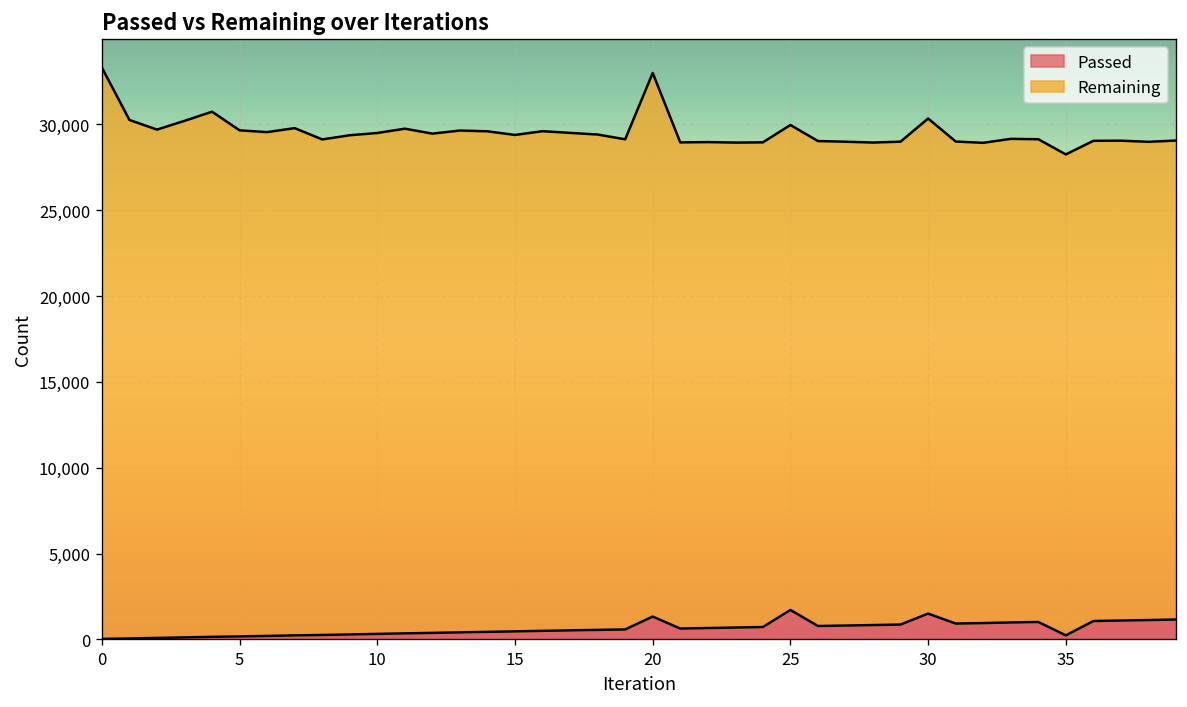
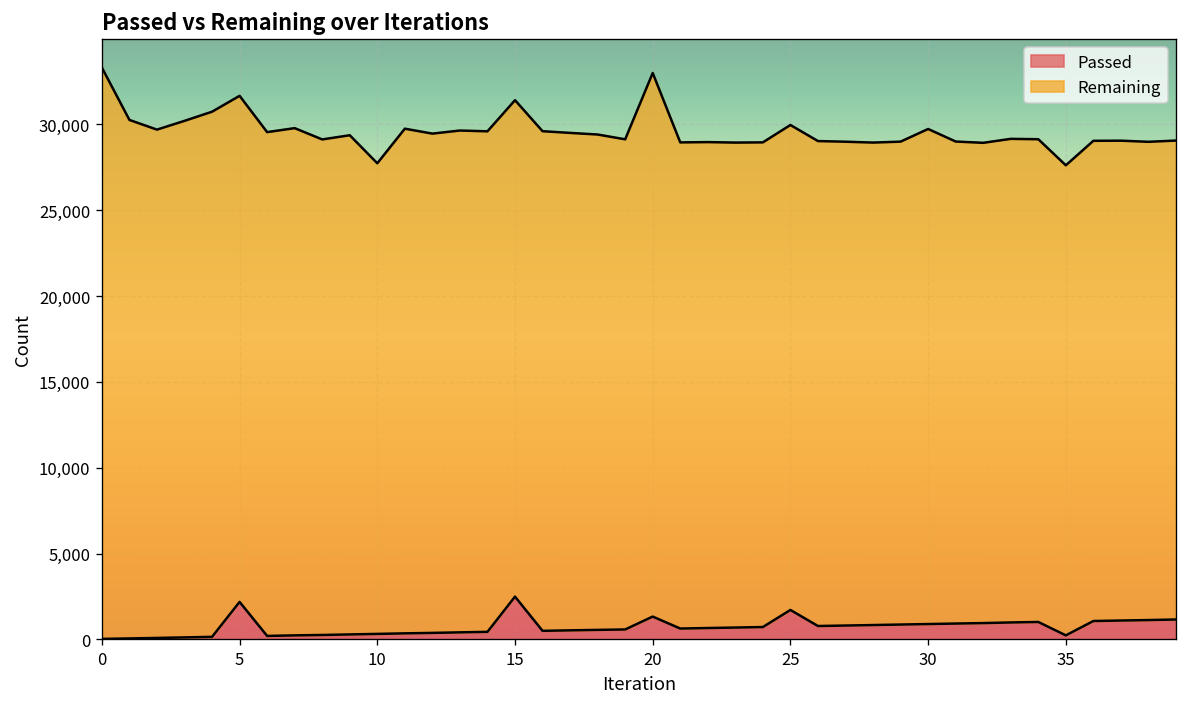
Passed, 5: 200 -> 2,200
Remaining, 10: 29,200 -> 27,400
Passed, 15: 500 -> 2,500
Passed, 30: 1,500 -> 900
Remaining, 35: 28,000 -> 27,400
